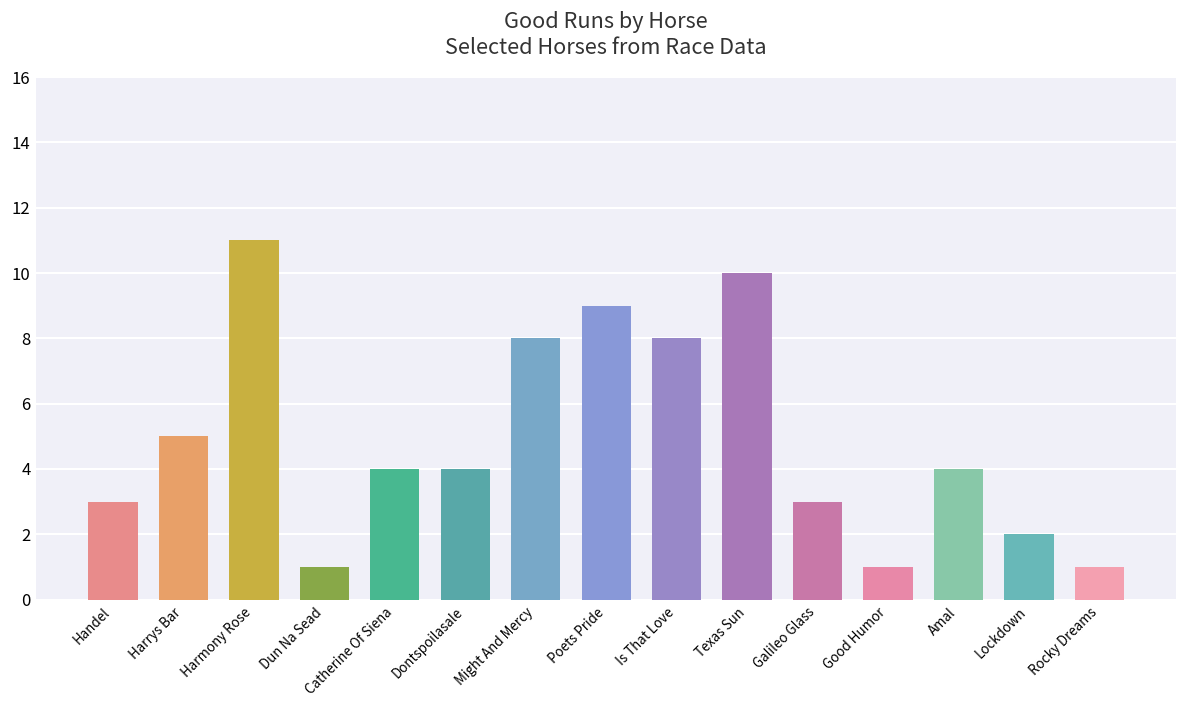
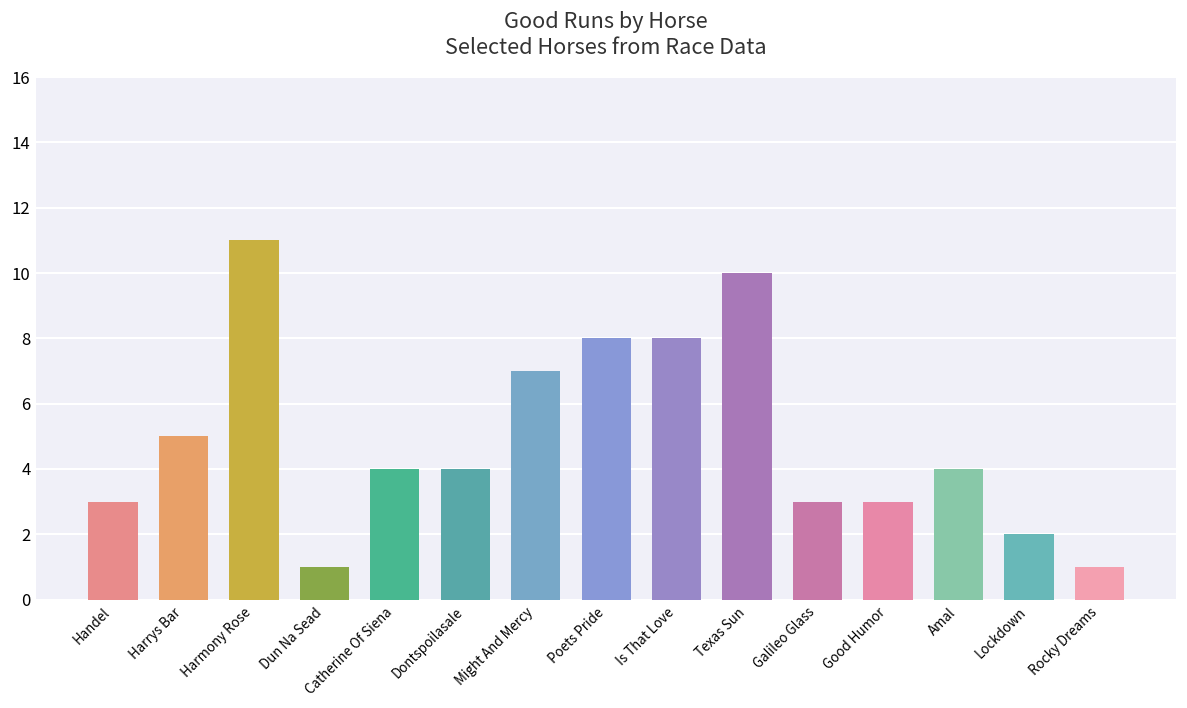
Might And Mercy: 8 -> 7
Poets Pride: 9 -> 8
Good Humor: 1 -> 3
